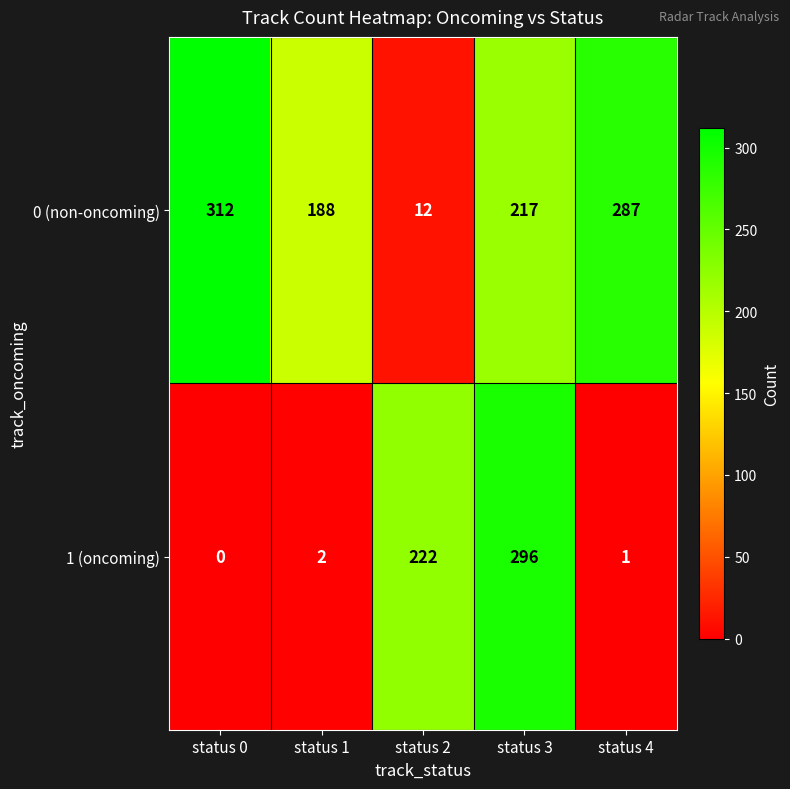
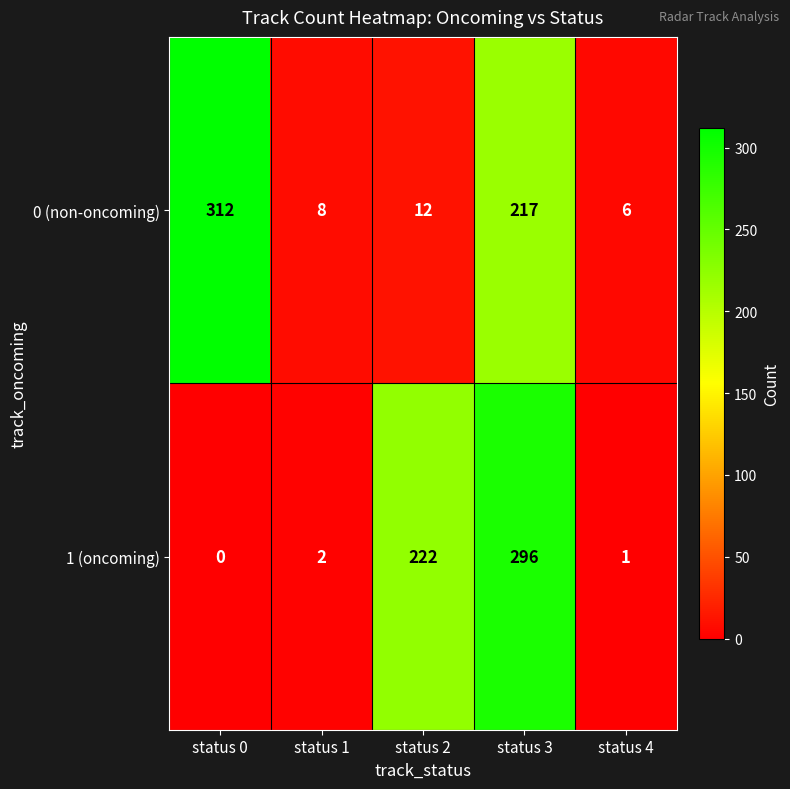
0 (non-oncoming), status 1: 188 -> 8
0 (non-oncoming), status 4: 287 -> 6
